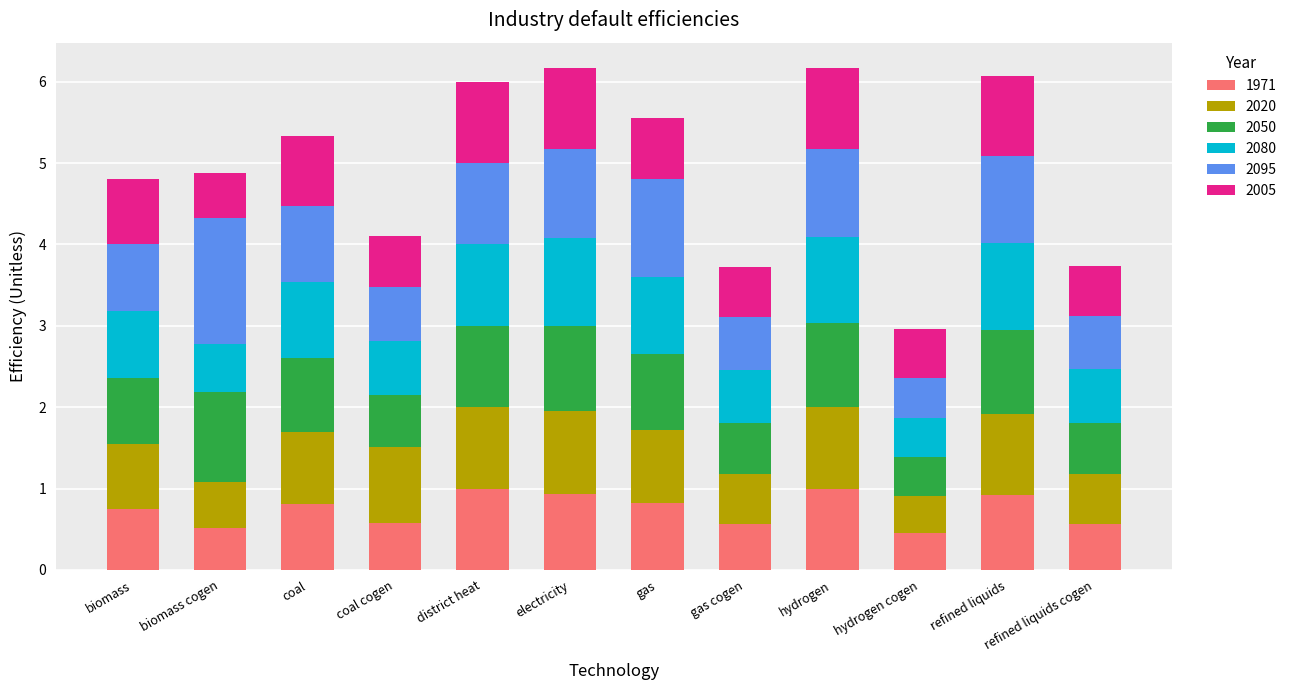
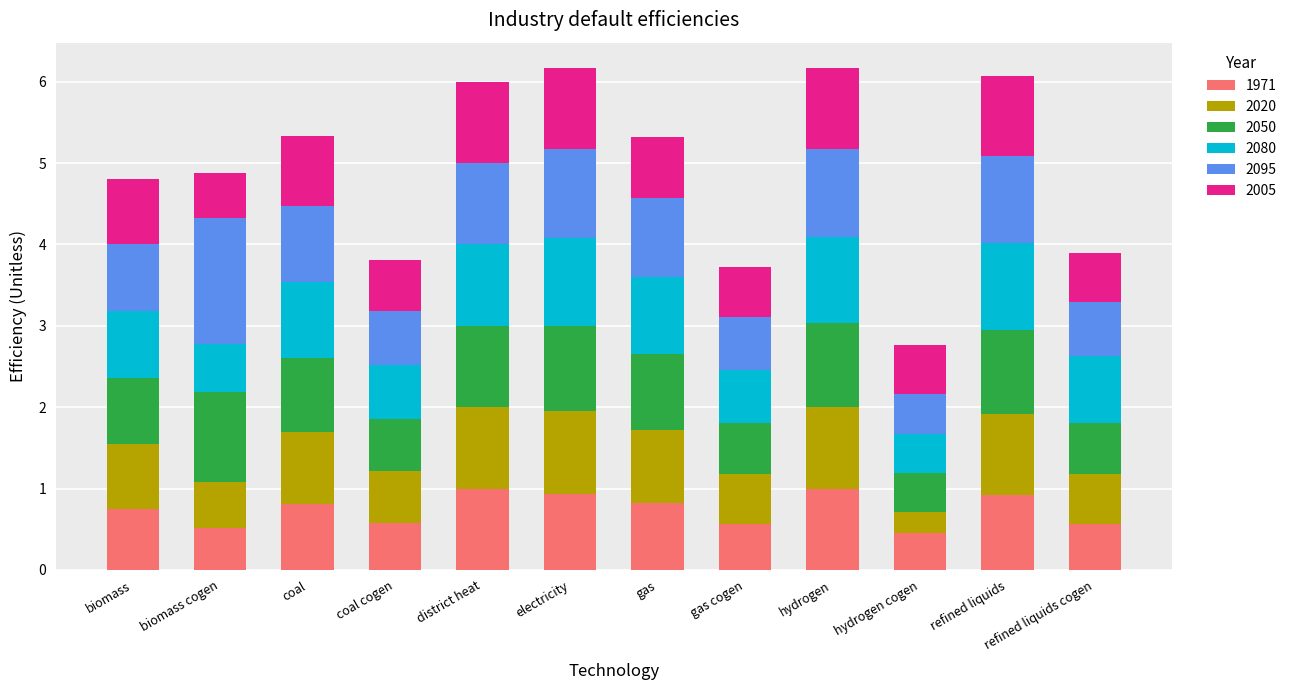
2020, coal cogen: 0.9 -> 0.6
2095, gas: 1.2 -> 1.0
2020, hydrogen cogen: 0.5 -> 0.3
2080, refined liquids cogen: 0.7 -> 0.8
